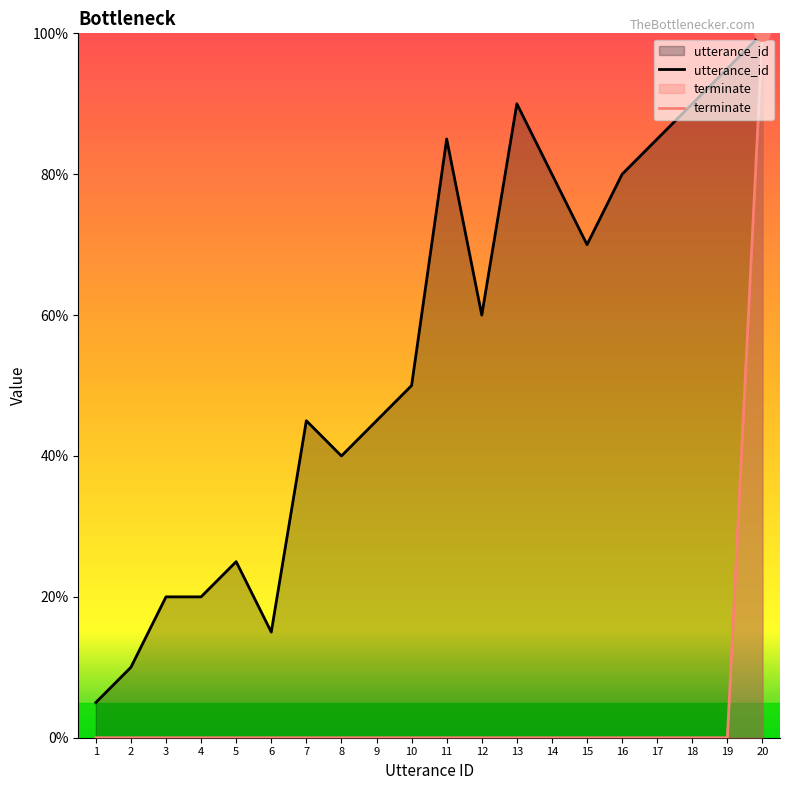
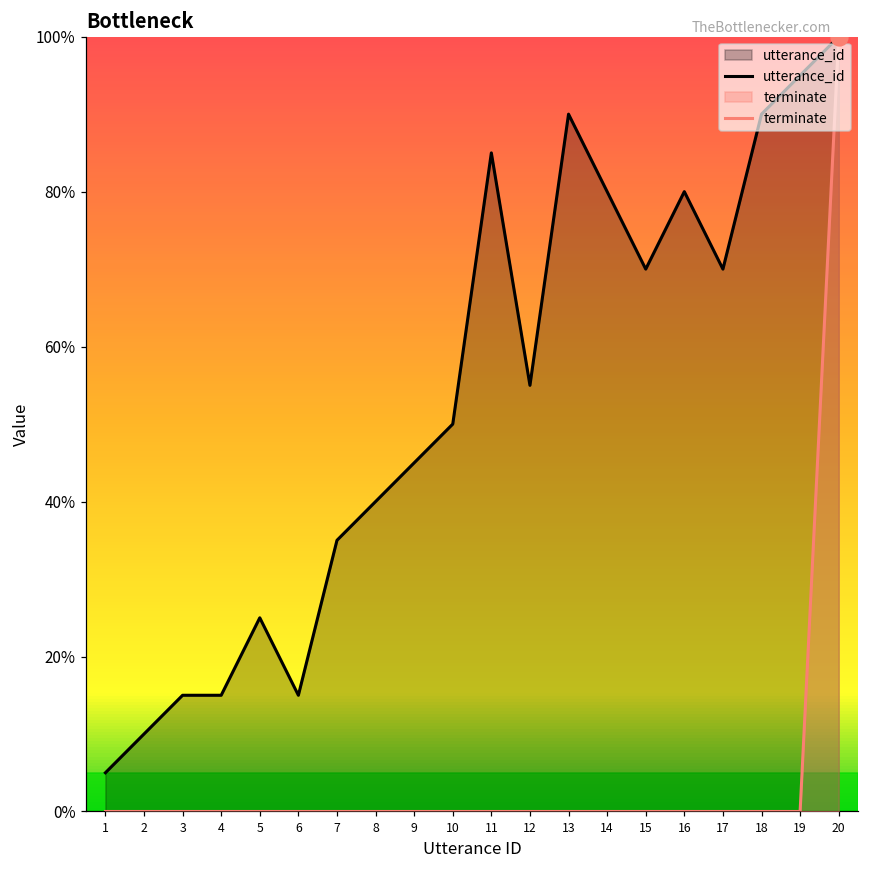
utterance_id, 3: 20% -> 15%
utterance_id, 4: 20% -> 15%
utterance_id, 7: 45% -> 35%
utterance_id, 12: 60% -> 55%
utterance_id, 17: 85% -> 70%
